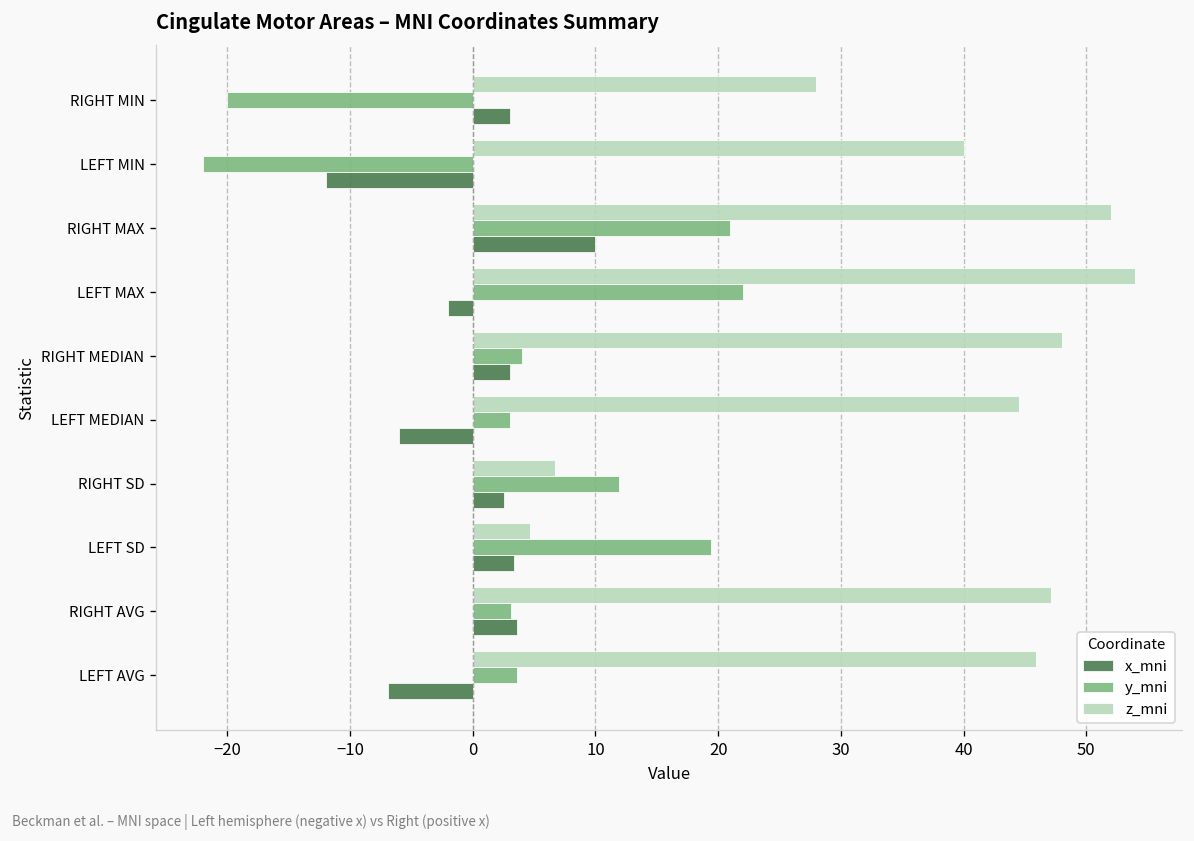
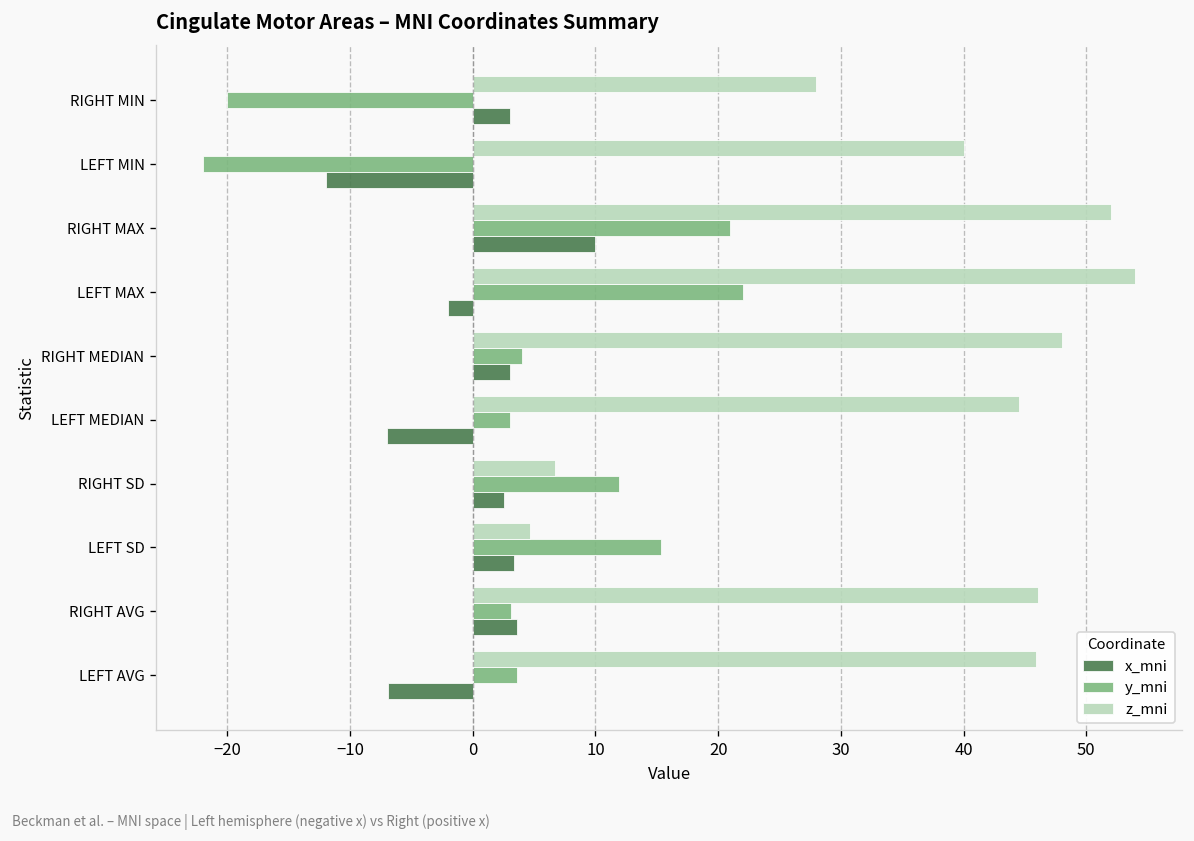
x_mni, LEFT MEDIAN: -6 -> -7
y_mni, LEFT SD: 19.4 -> 15.3
z_mni, RIGHT AVG: 47.1 -> 46.1
